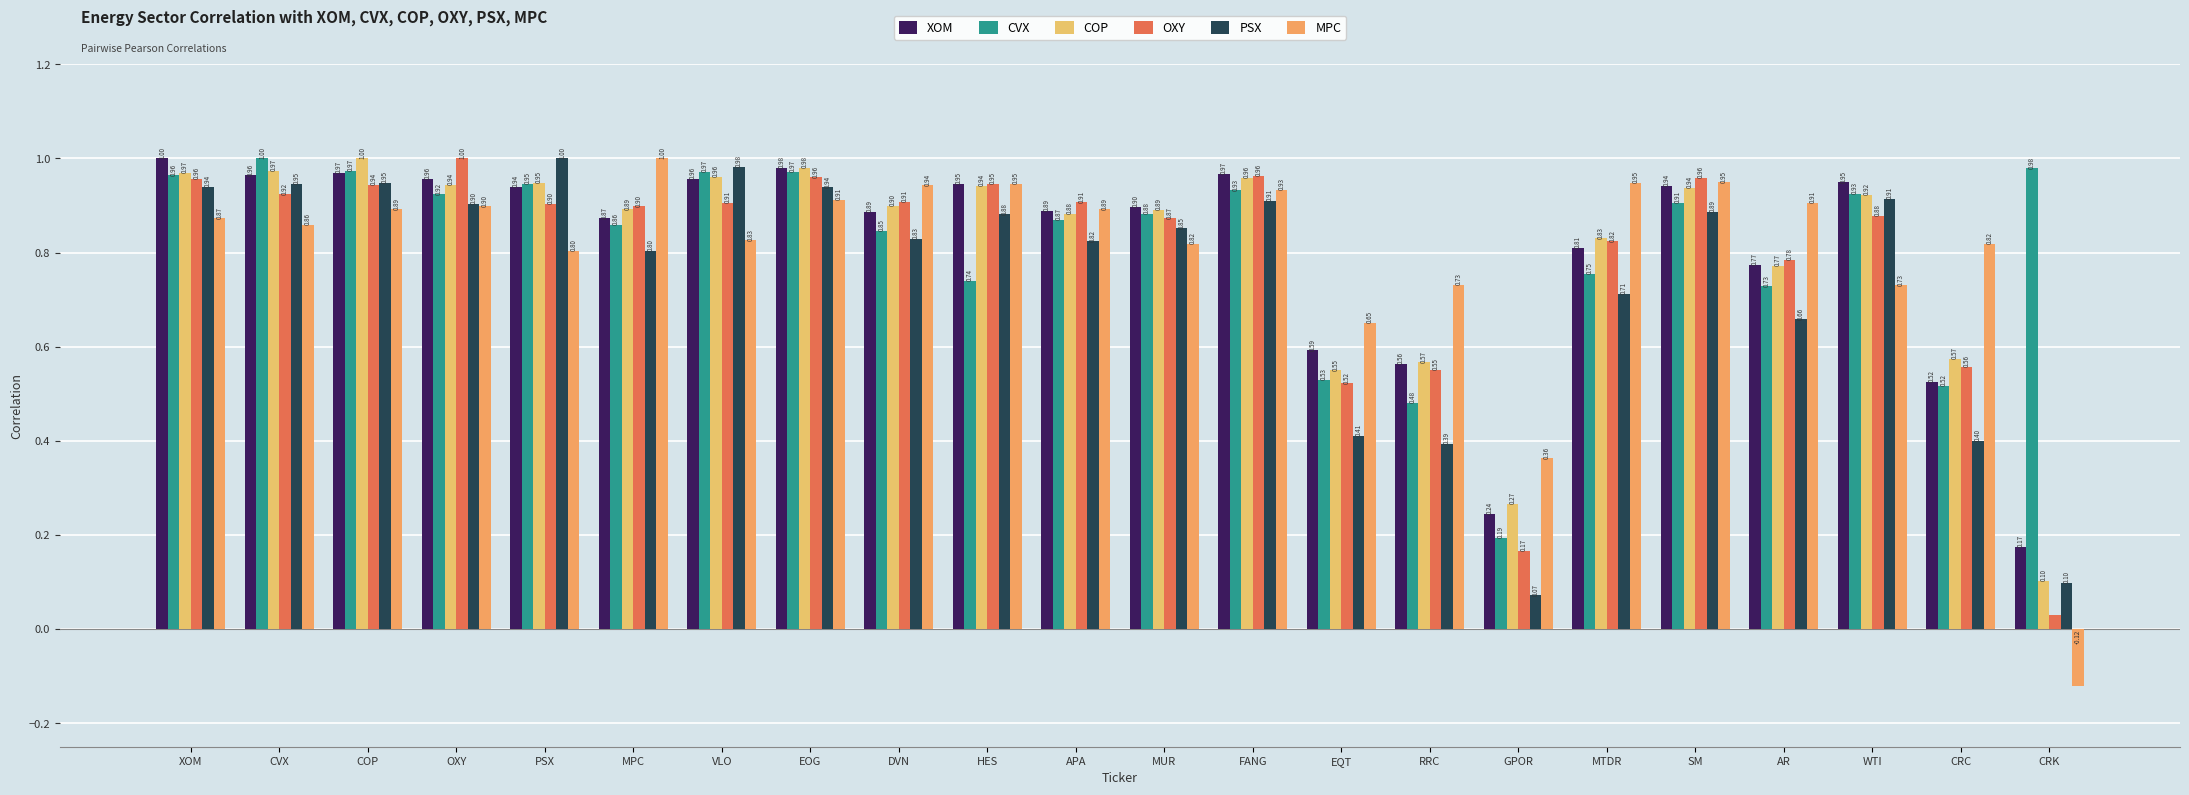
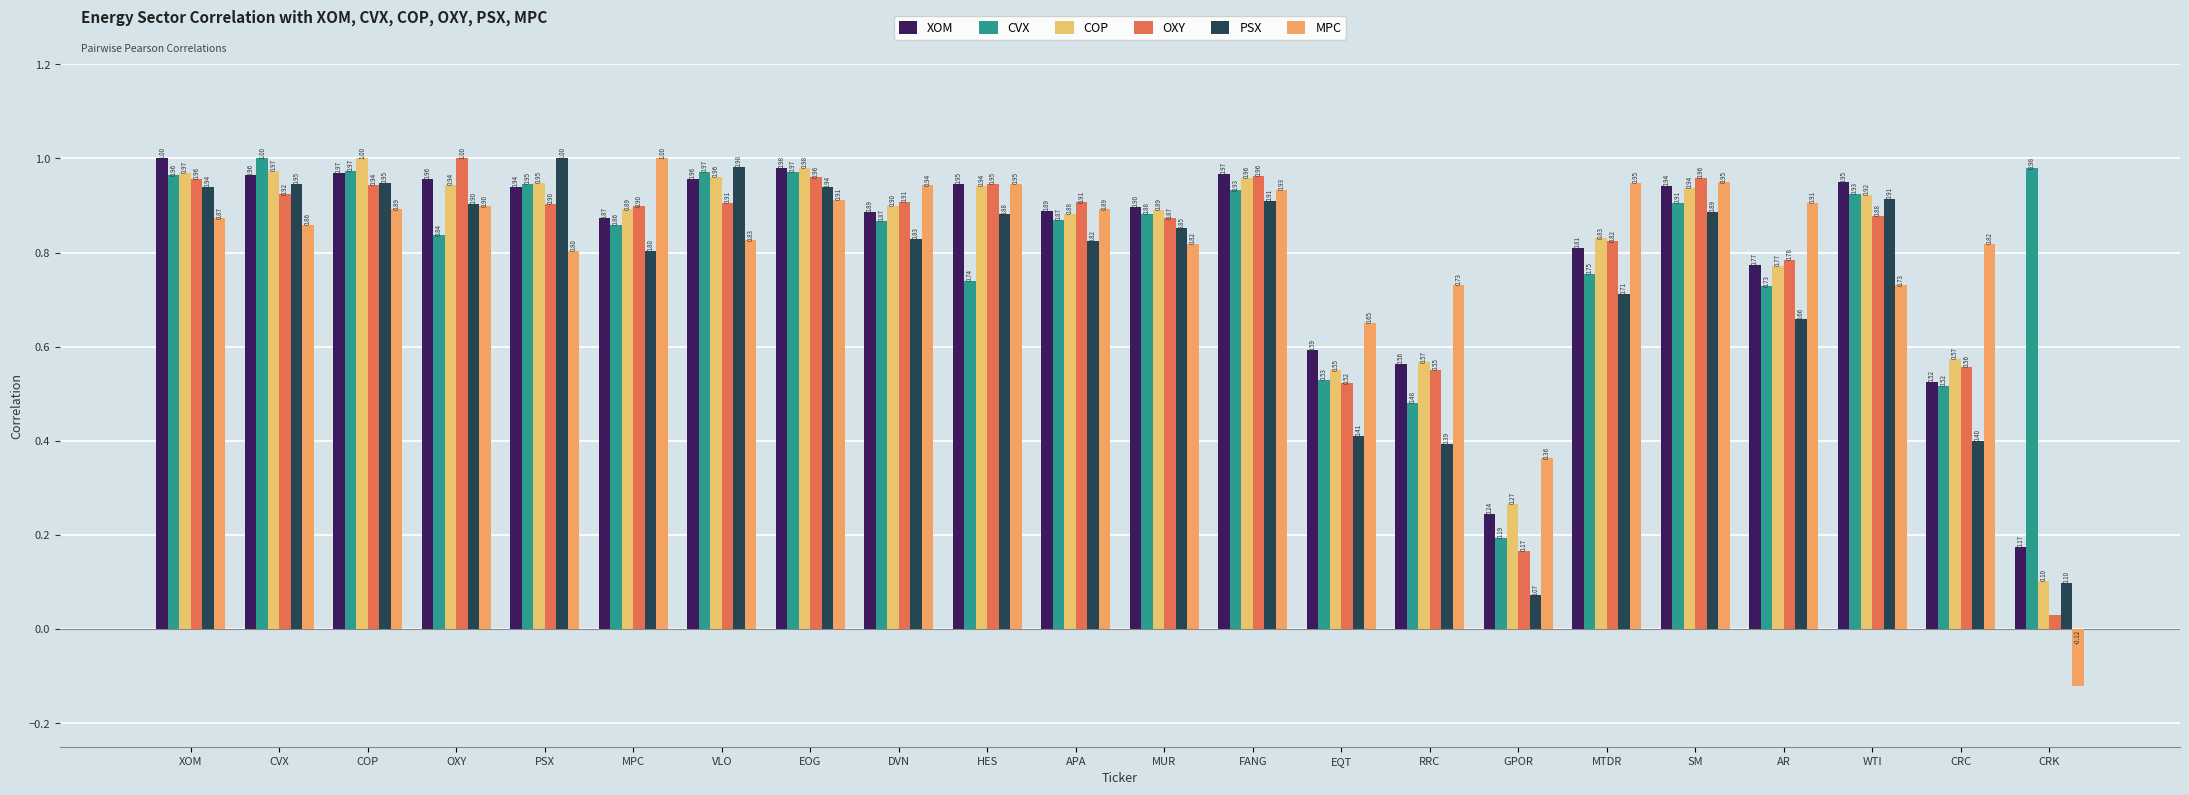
CVX, OXY: 0.92 -> 0.84
CVX, DVN: 0.85 -> 0.87
